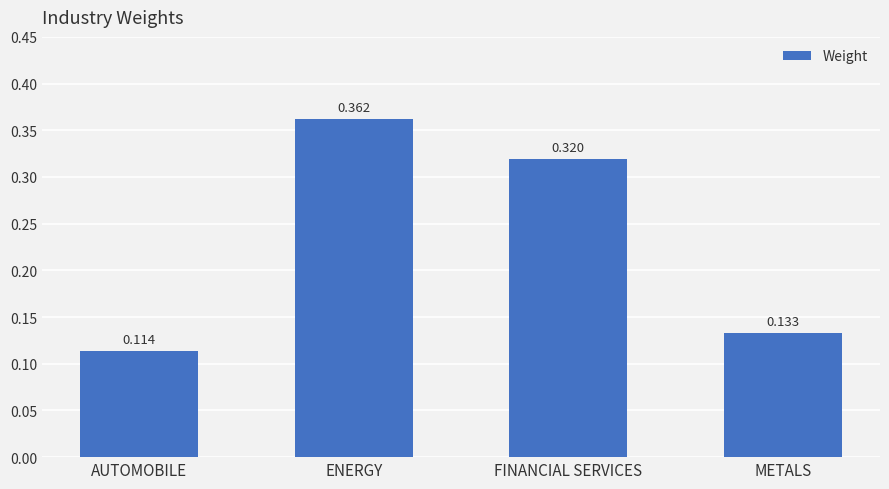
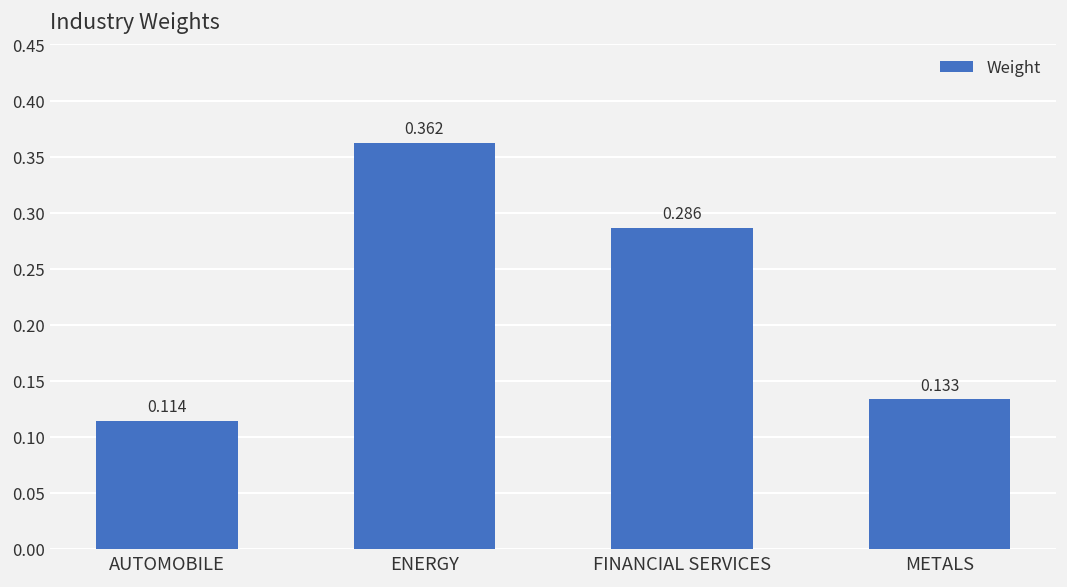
FINANCIAL SERVICES: 0.320 -> 0.286
